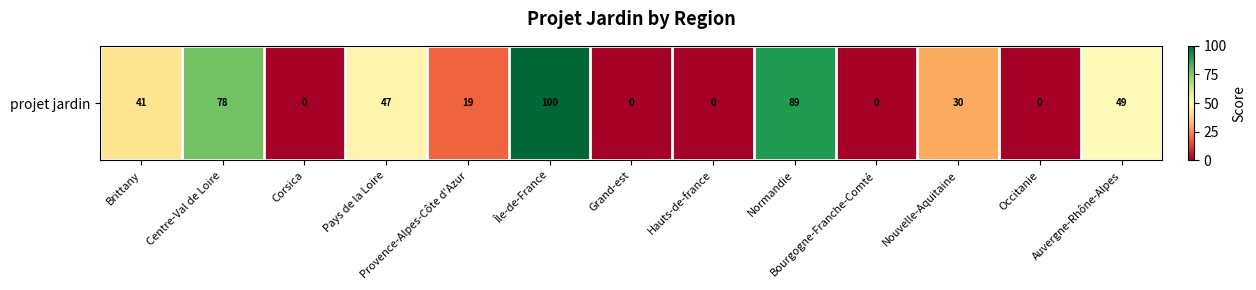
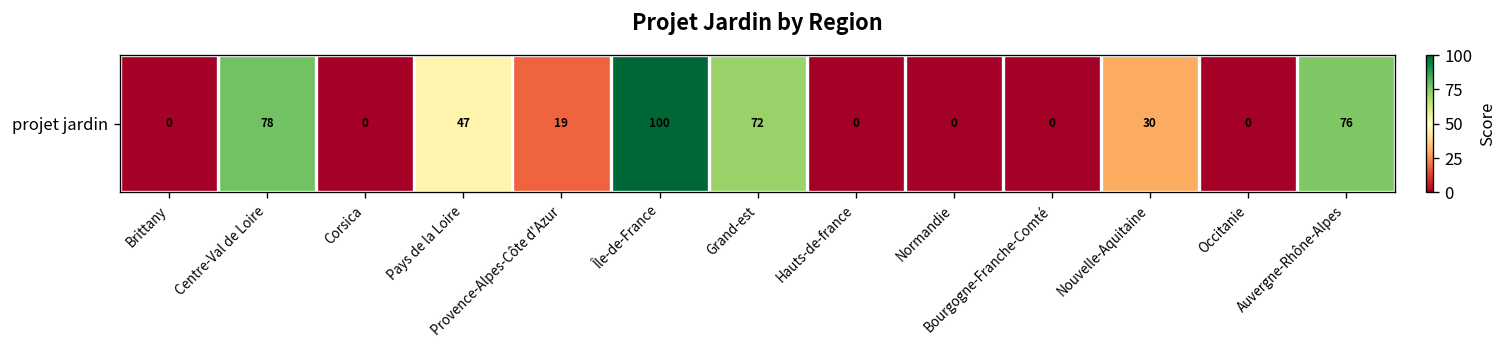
projet jardin, Brittany: 41 -> 0
projet jardin, Grand-est: 0 -> 72
projet jardin, Normandie: 89 -> 0
projet jardin, Auvergne-Rhône-Alpes: 49 -> 76
